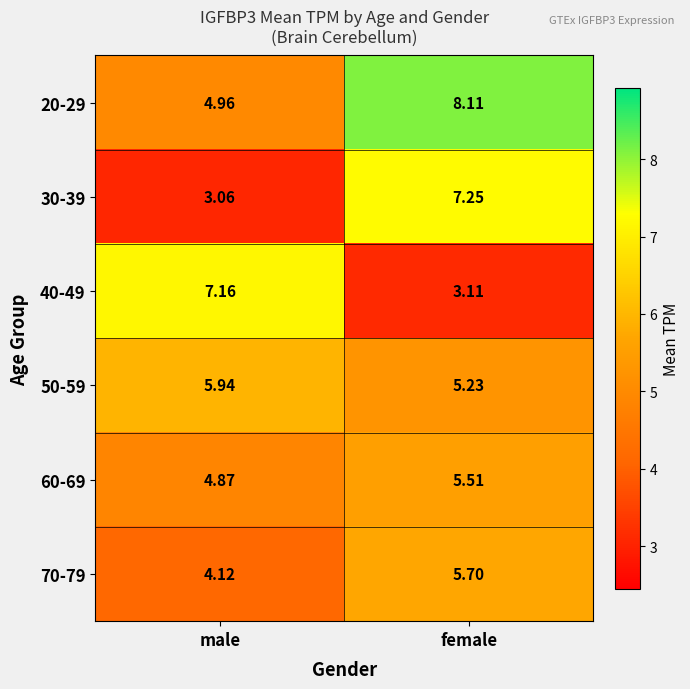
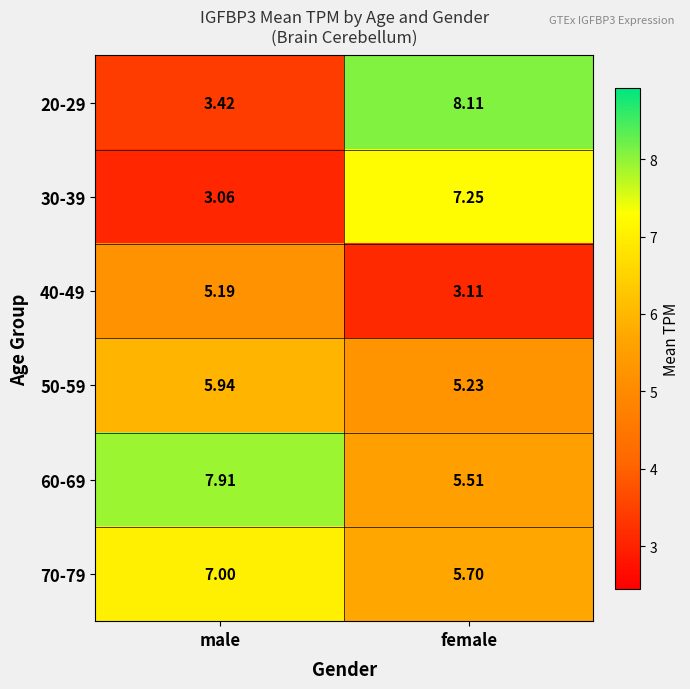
20-29, male: 4.96 -> 3.42
40-49, male: 7.16 -> 5.19
60-69, male: 4.87 -> 7.91
70-79, male: 4.12 -> 7.00
